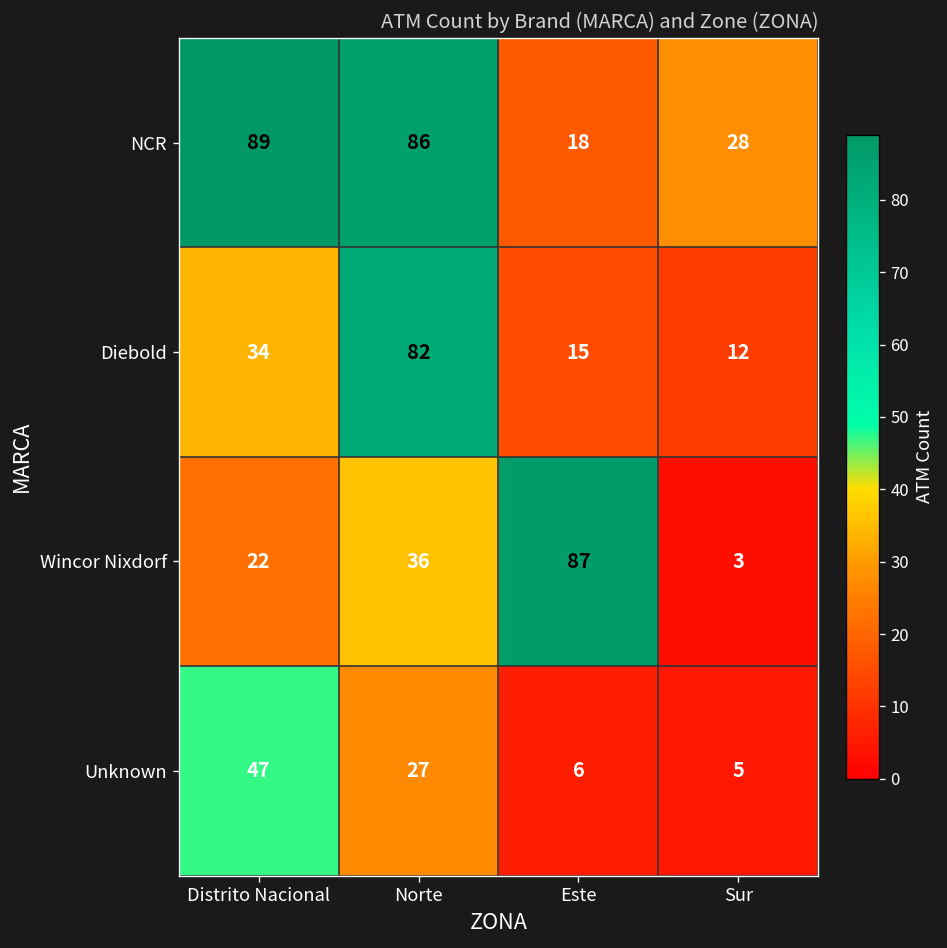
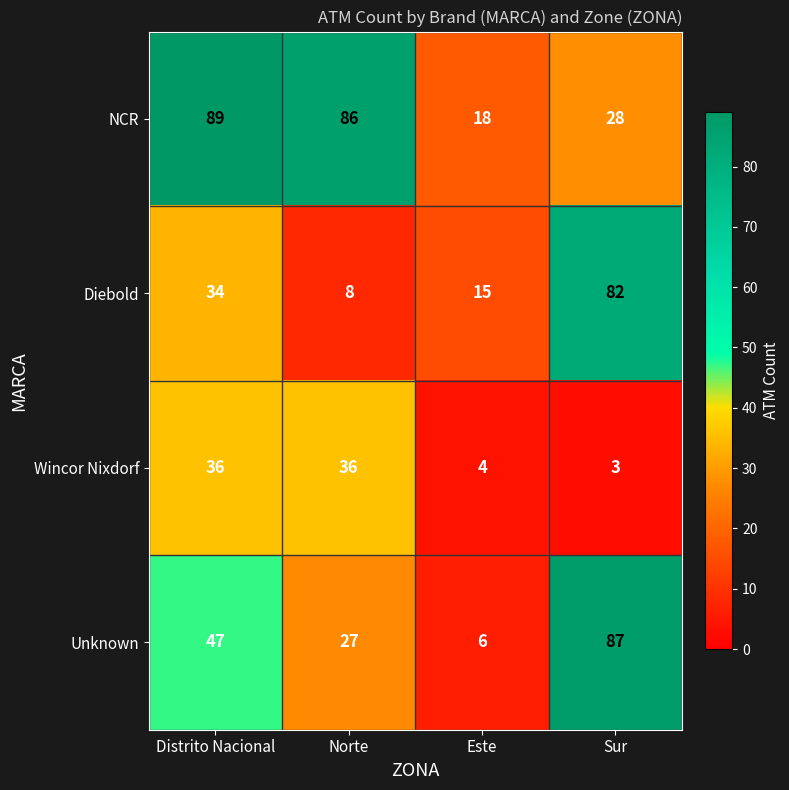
Diebold, Norte: 82 -> 8
Diebold, Sur: 12 -> 82
Wincor Nixdorf, Distrito Nacional: 22 -> 36
Wincor Nixdorf, Este: 87 -> 4
Unknown, Sur: 5 -> 87
